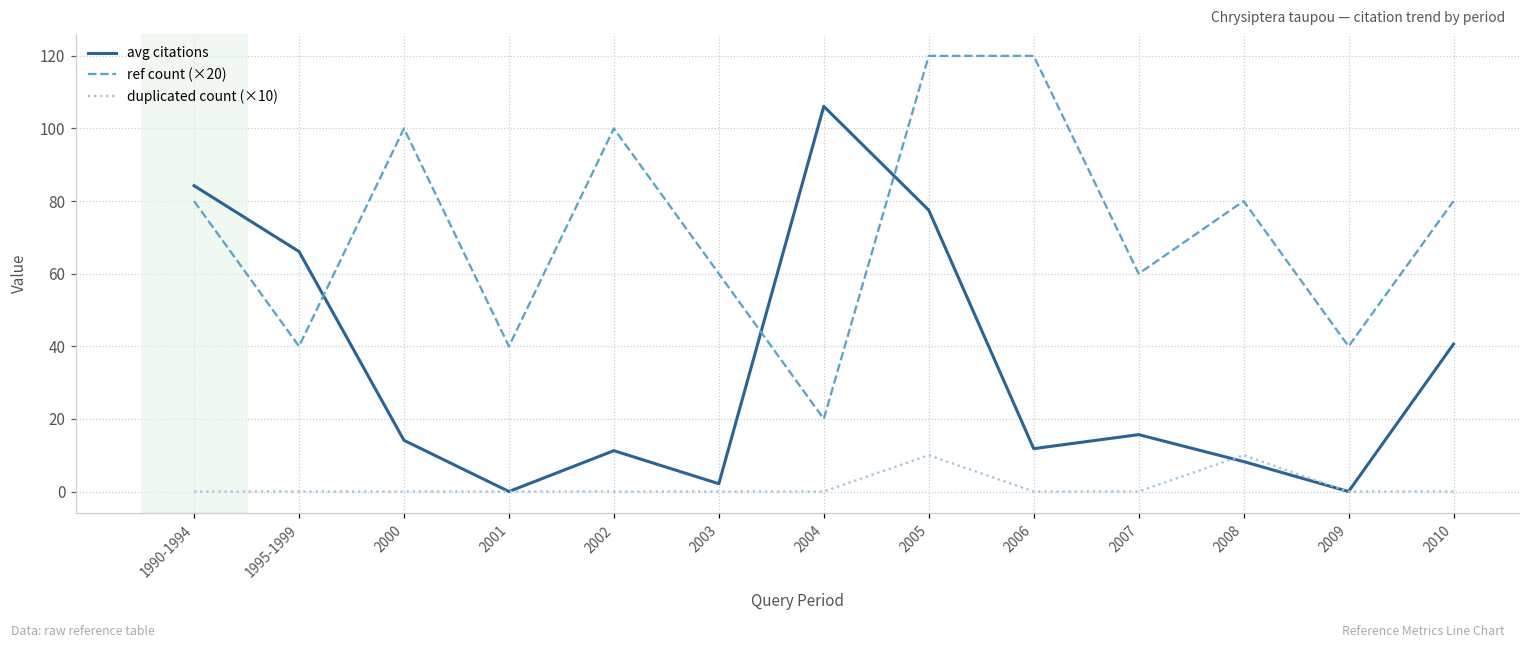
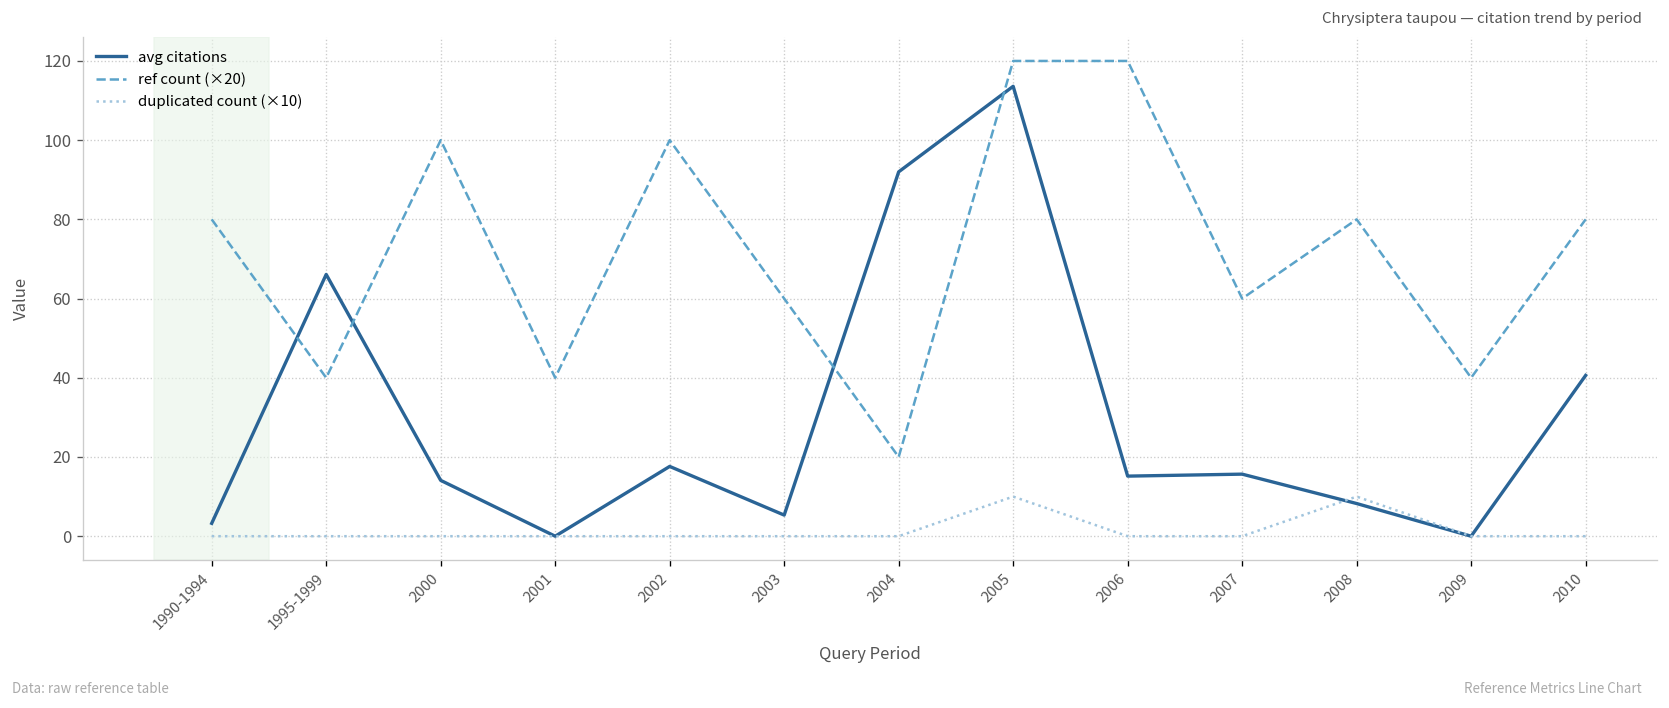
avg citations, 1990-1994: 84 -> 3
avg citations, 2002: 11 -> 18
avg citations, 2003: 2 -> 5
avg citations, 2004: 106 -> 92
avg citations, 2005: 78 -> 114
avg citations, 2006: 12 -> 15
